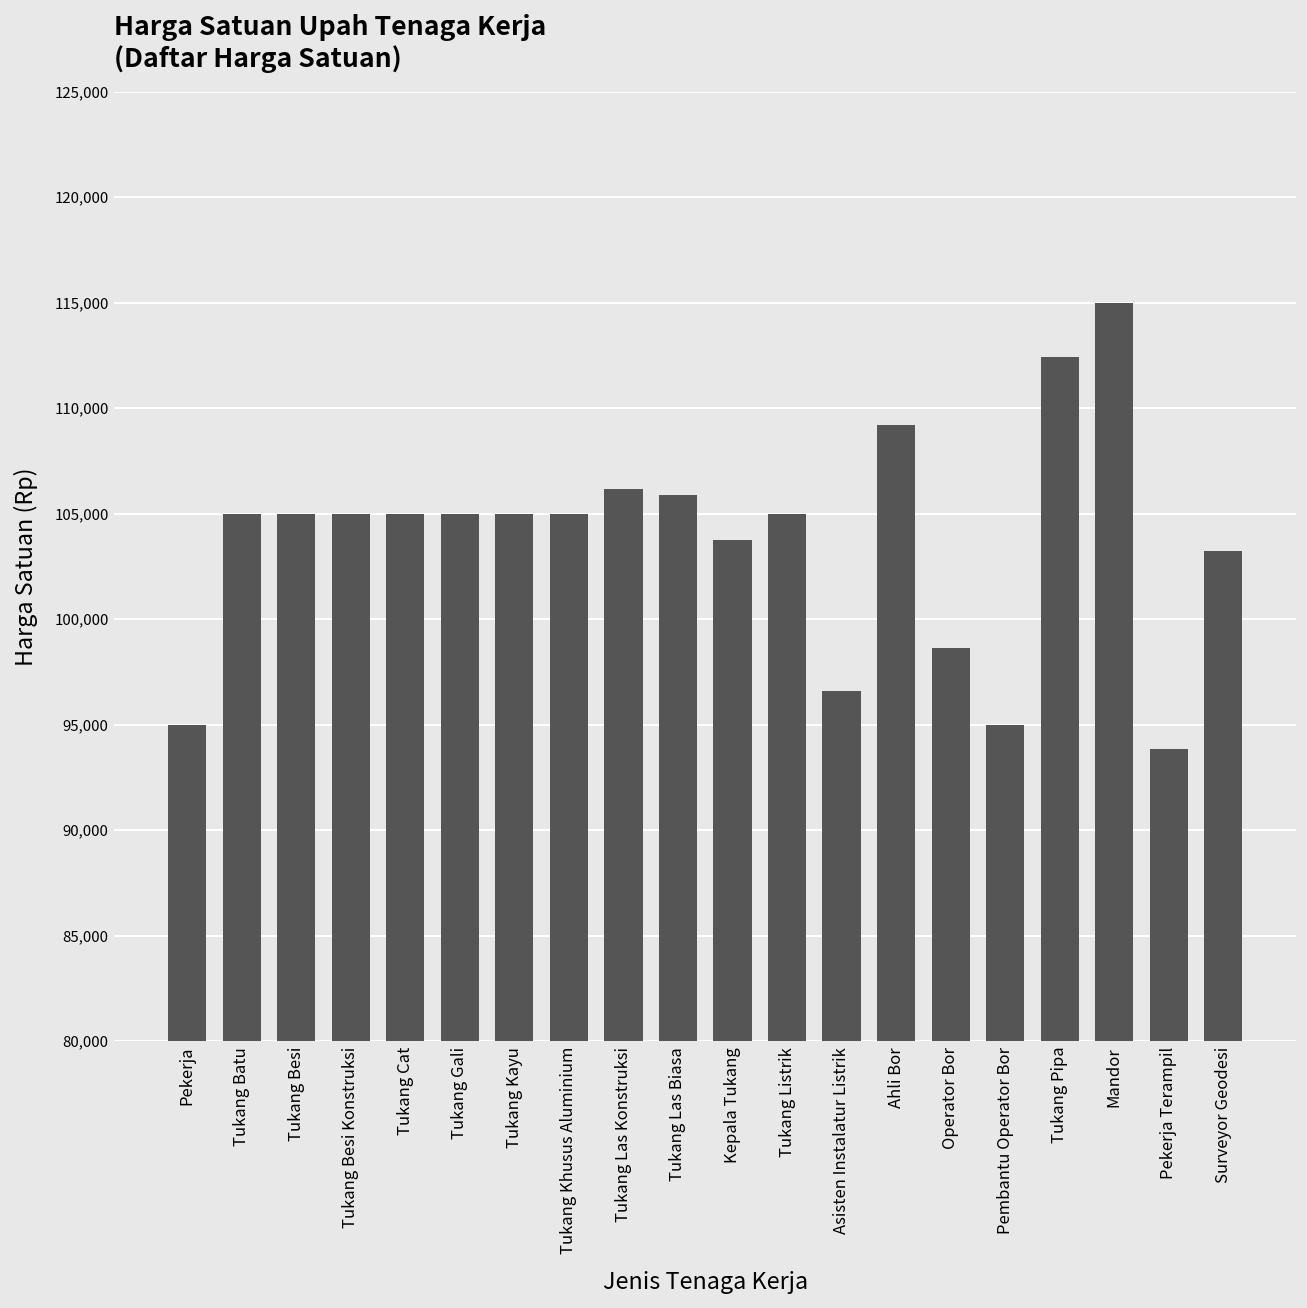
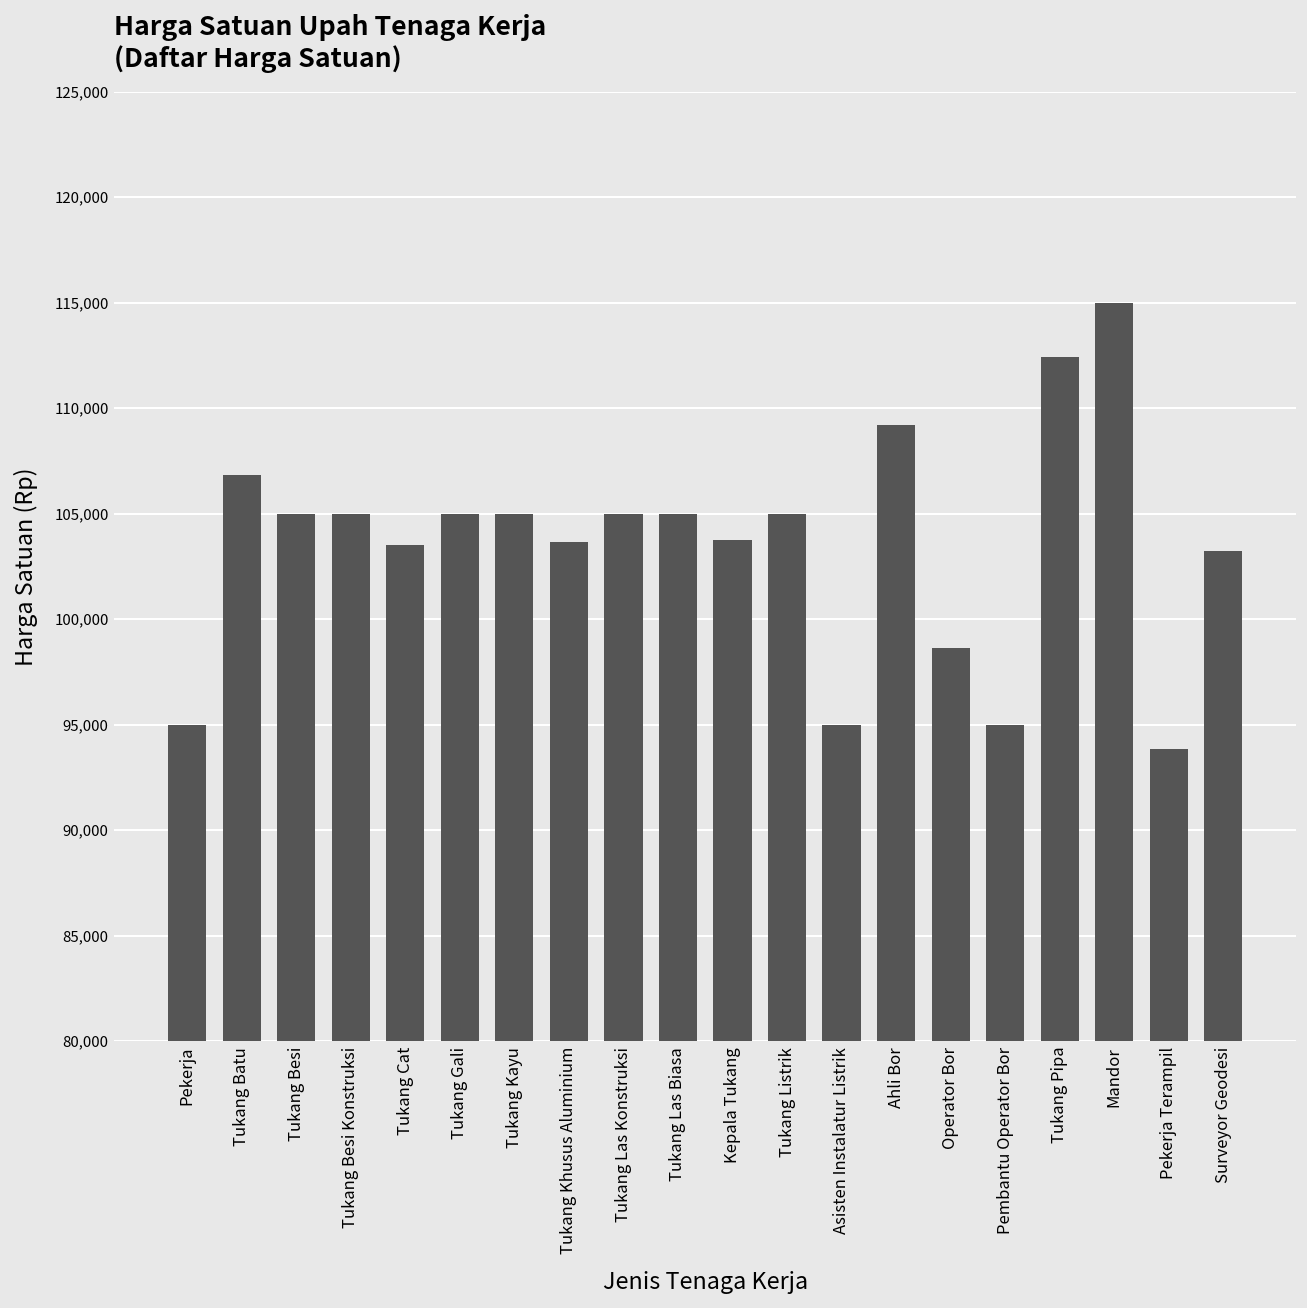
Tukang Batu: 105,000 -> 106,800
Tukang Cat: 105,000 -> 103,500
Tukang Khusus Aluminium: 105,000 -> 103,700
Tukang Las Konstruksi: 106,200 -> 105,000
Tukang Las Biasa: 105,900 -> 105,000
Asisten Instalatur Listrik: 96,600 -> 95,000
